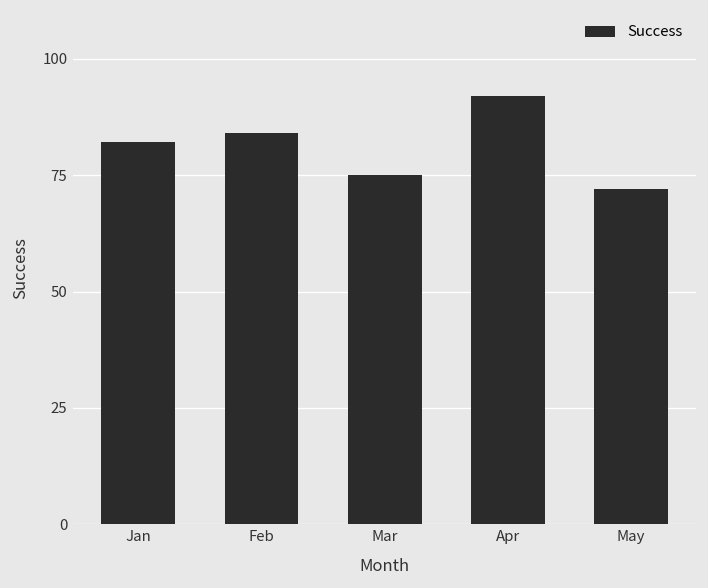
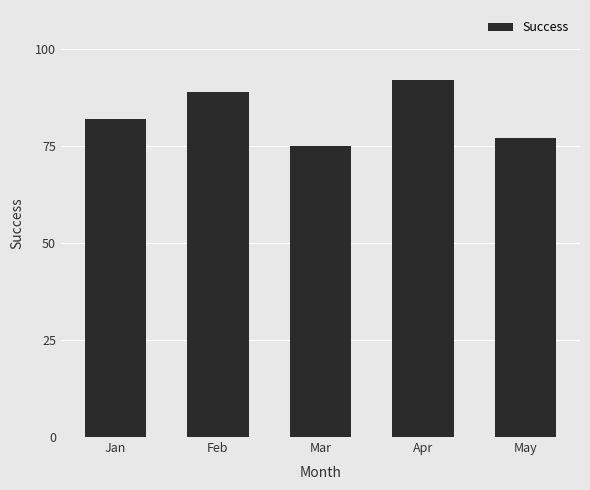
Feb: 84 -> 89
May: 72 -> 77
